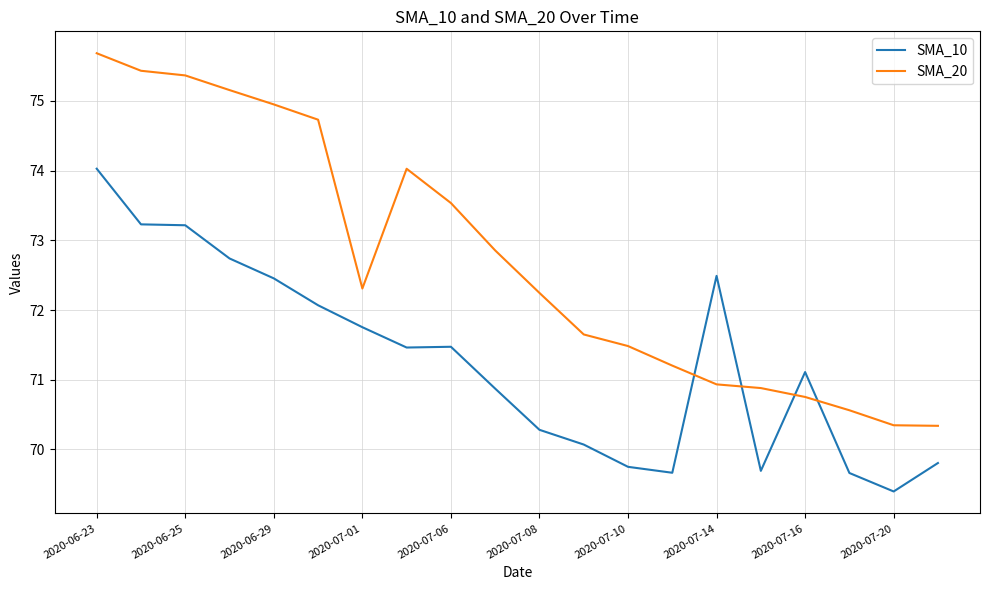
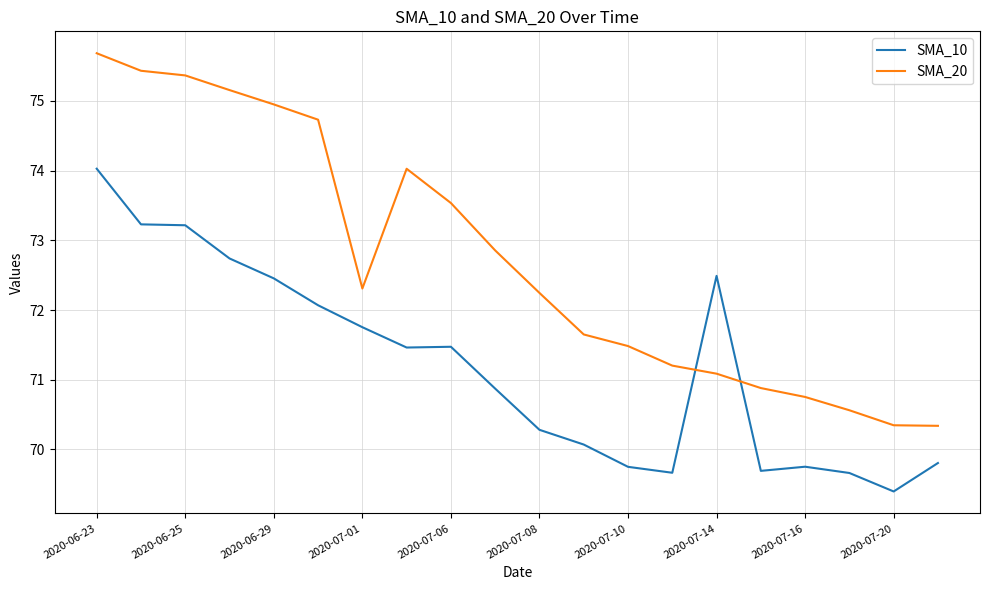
SMA_20, 2020-07-14: 70.9 -> 71.1
SMA_10, 2020-07-16: 71.1 -> 69.8
